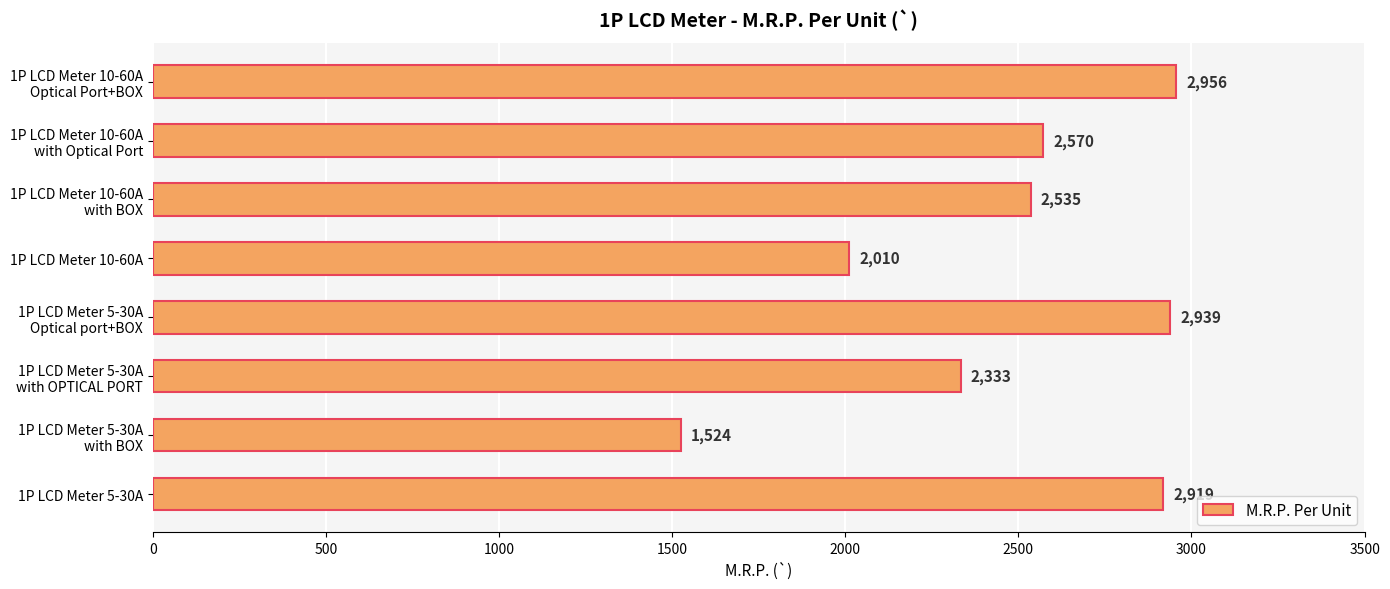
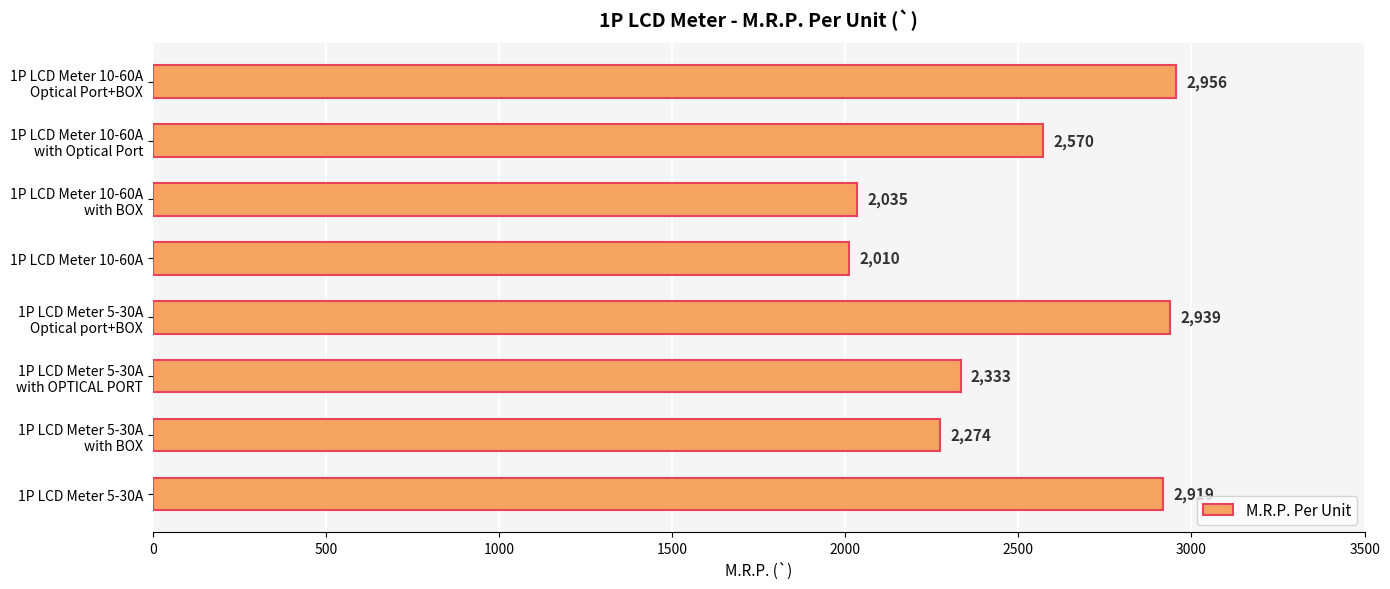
1P LCD Meter 10-60A with BOX: 2,535 -> 2,035
1P LCD Meter 5-30A with BOX: 1,524 -> 2,274
